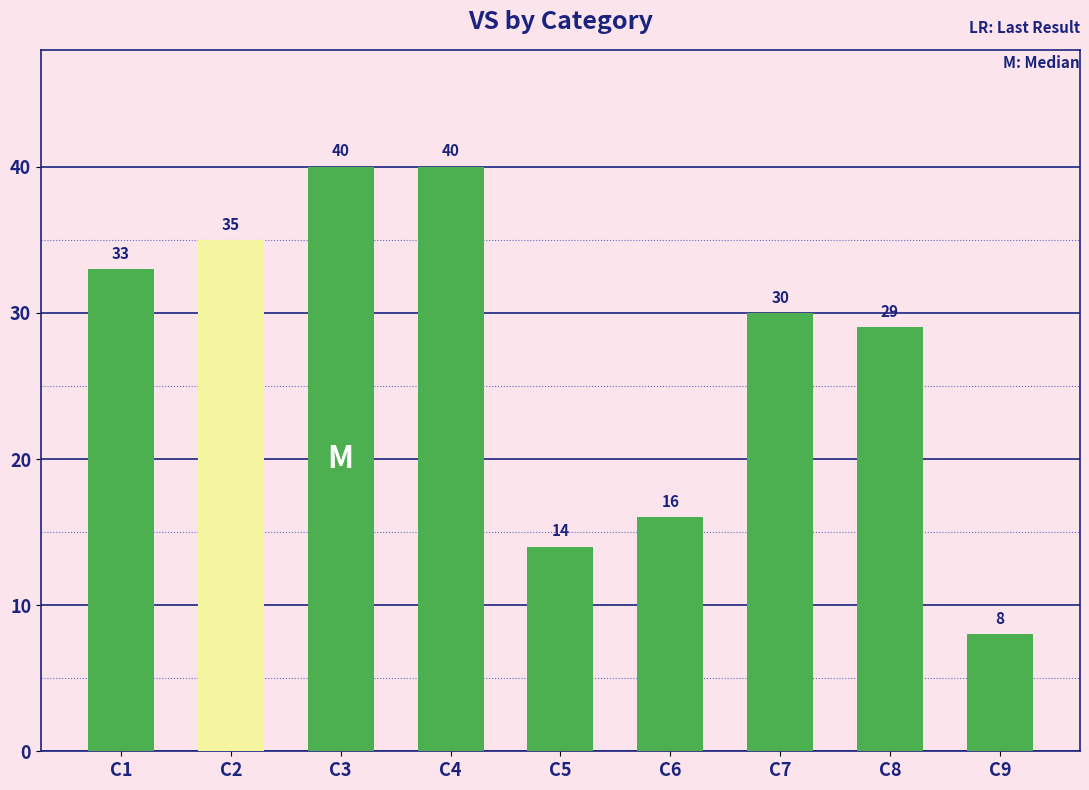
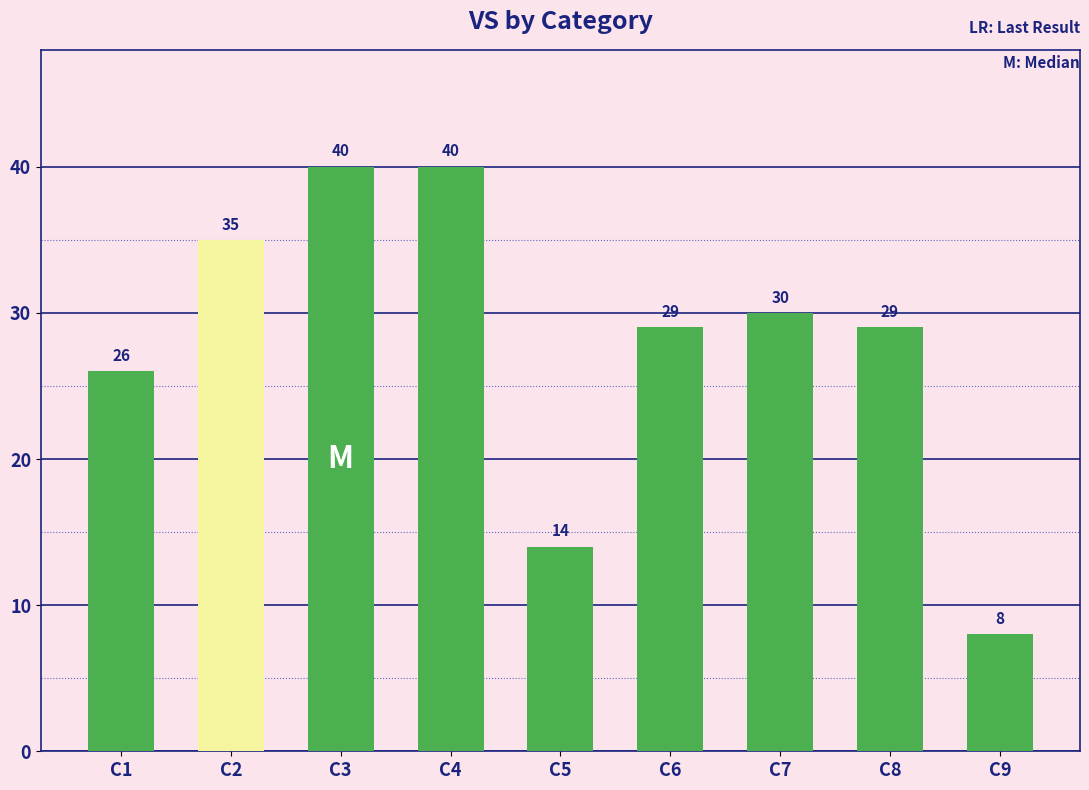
C1: 33 -> 26
C6: 16 -> 29
